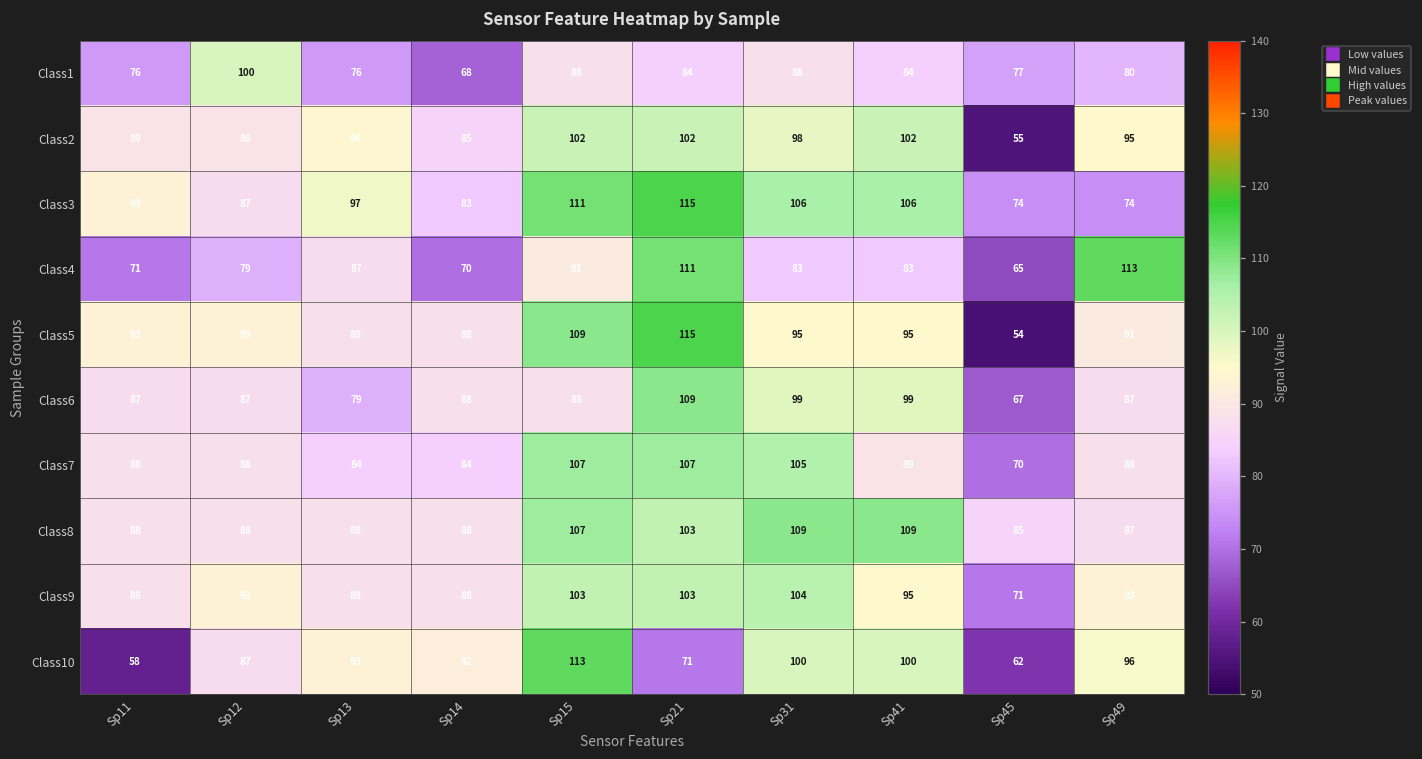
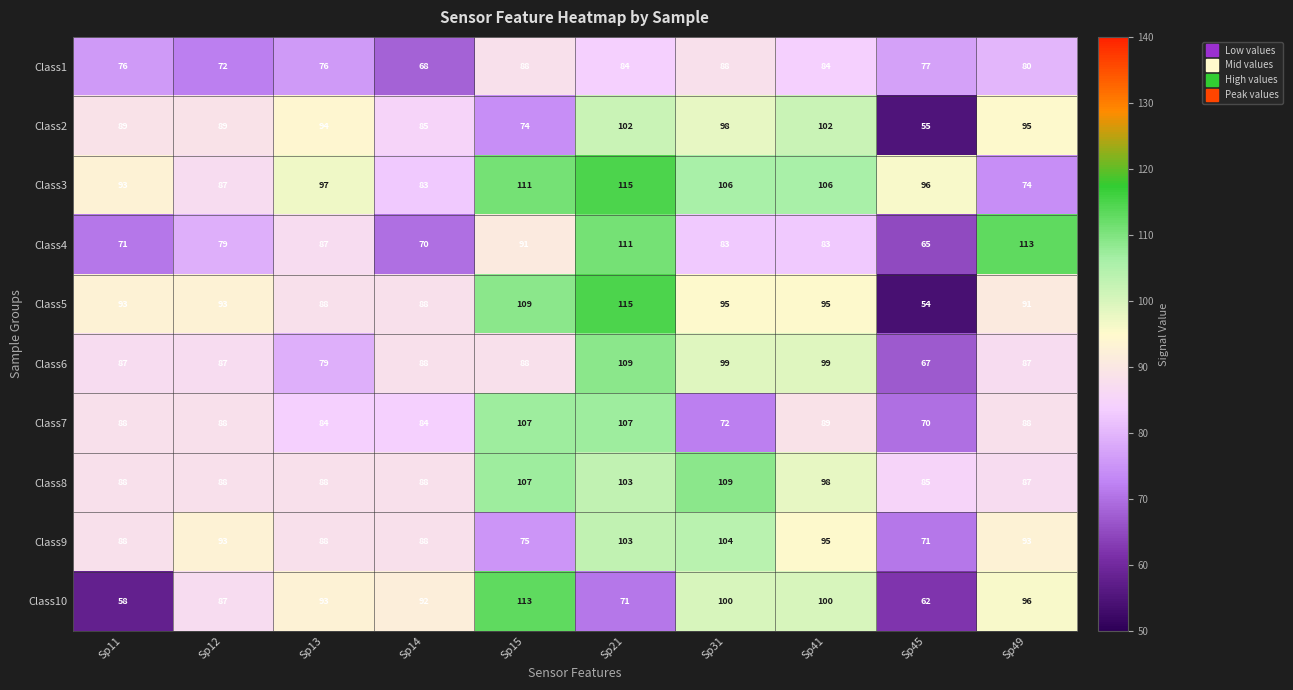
Class1, Sp12: 100 -> 72
Class2, Sp15: 102 -> 74
Class3, Sp45: 74 -> 96
Class7, Sp31: 105 -> 72
Class8, Sp41: 109 -> 98
Class9, Sp15: 103 -> 75
